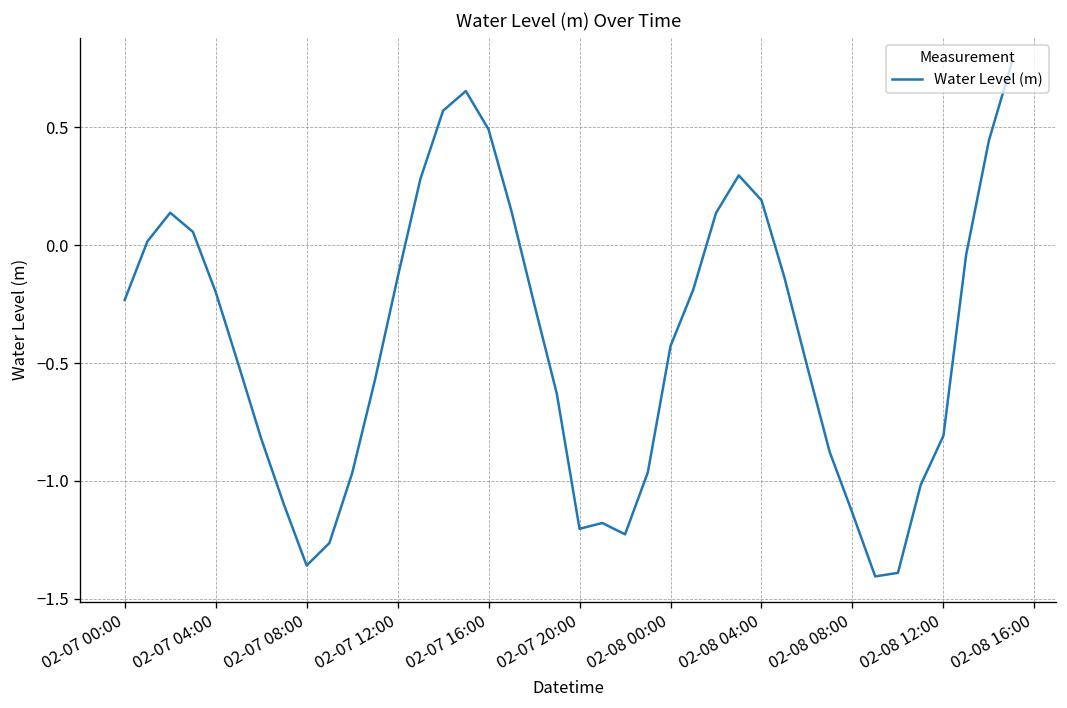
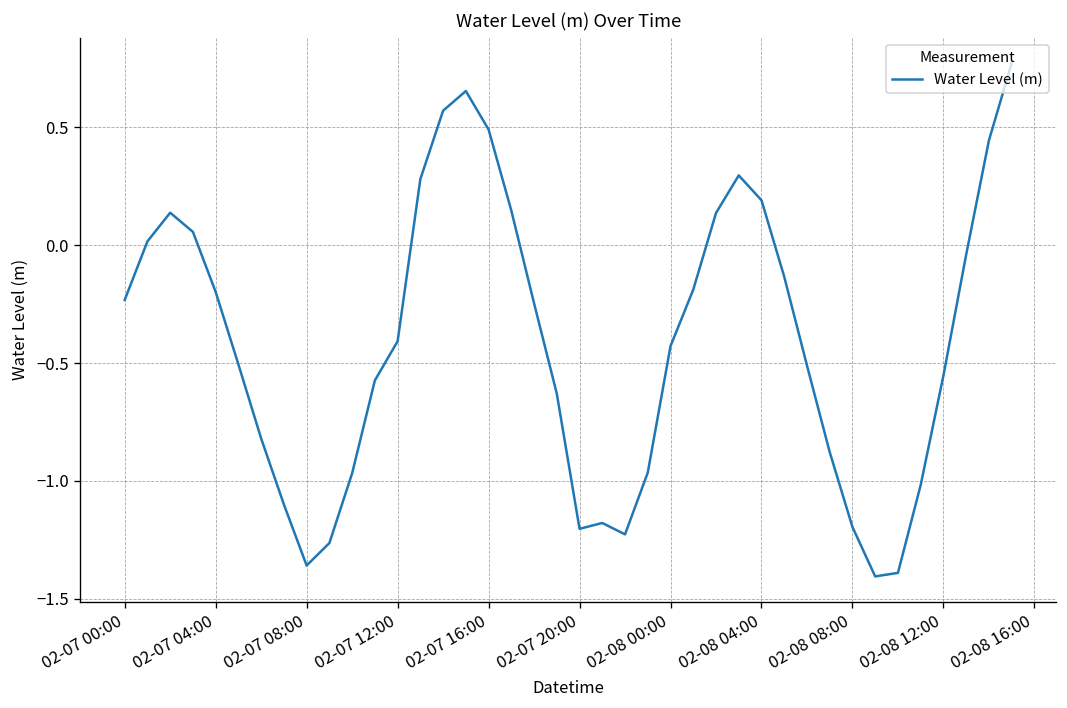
02-07 12:00: -0.14 -> -0.41
02-08 08:00: -1.14 -> -1.20
02-08 12:00: -0.81 -> -0.55
